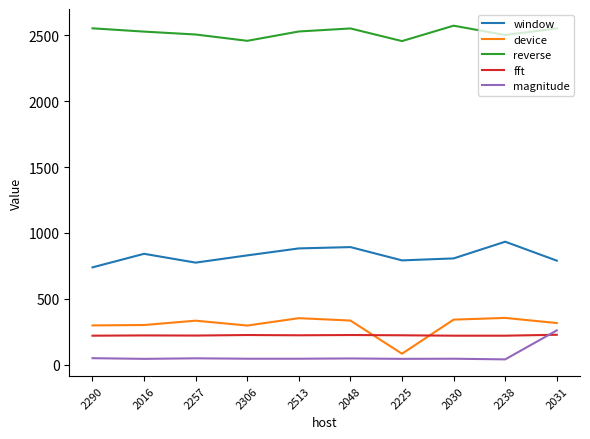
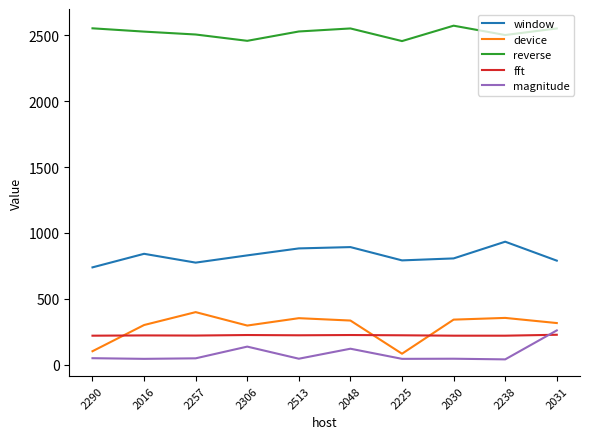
device, 2290: 300 -> 100
device, 2257: 330 -> 400
magnitude, 2306: 40 -> 140
magnitude, 2048: 50 -> 120
